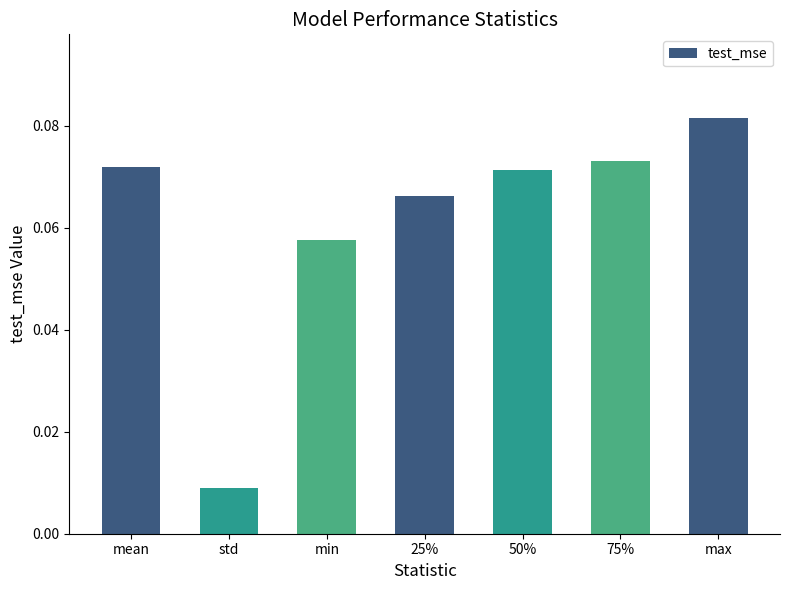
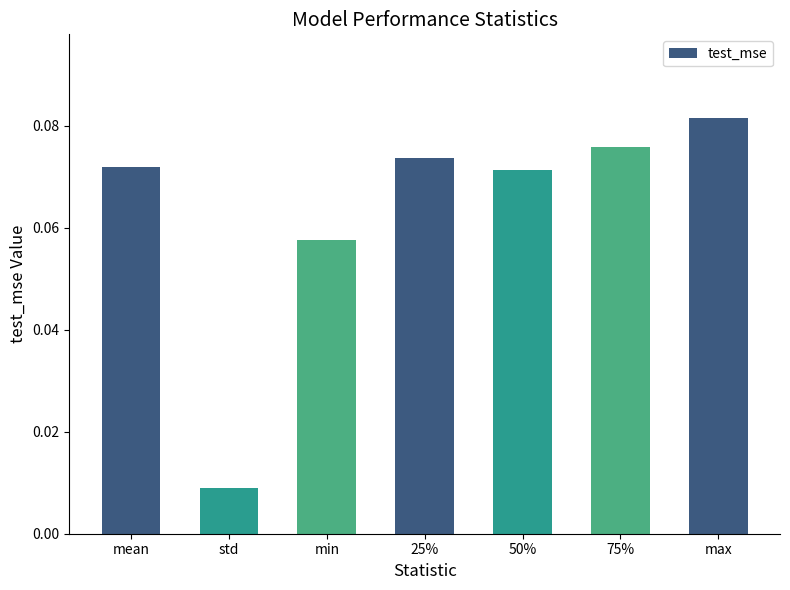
25%: 0.066 -> 0.074
75%: 0.073 -> 0.076
